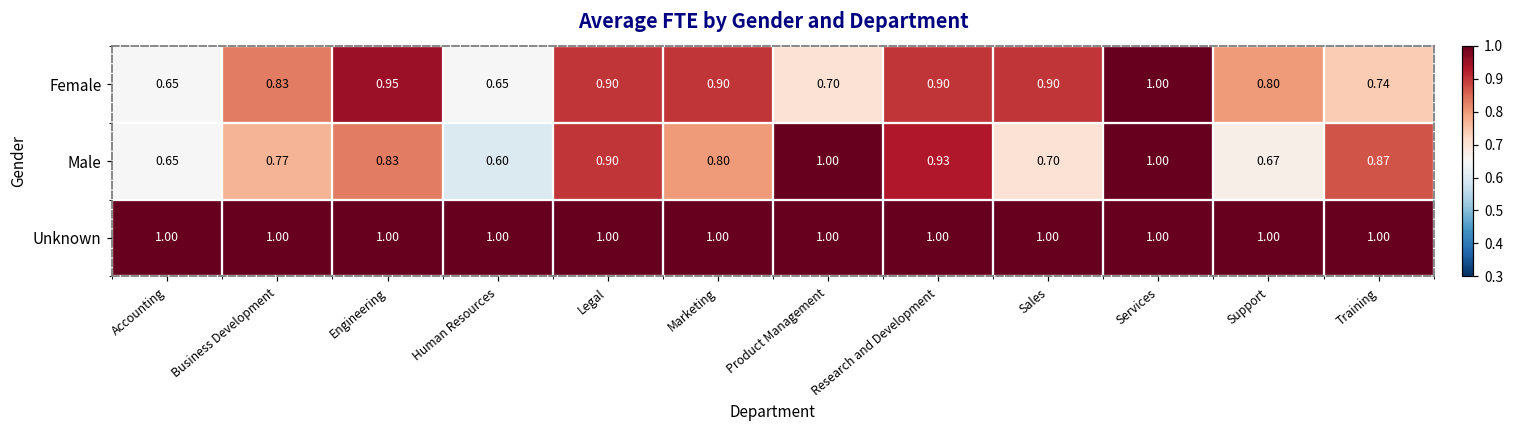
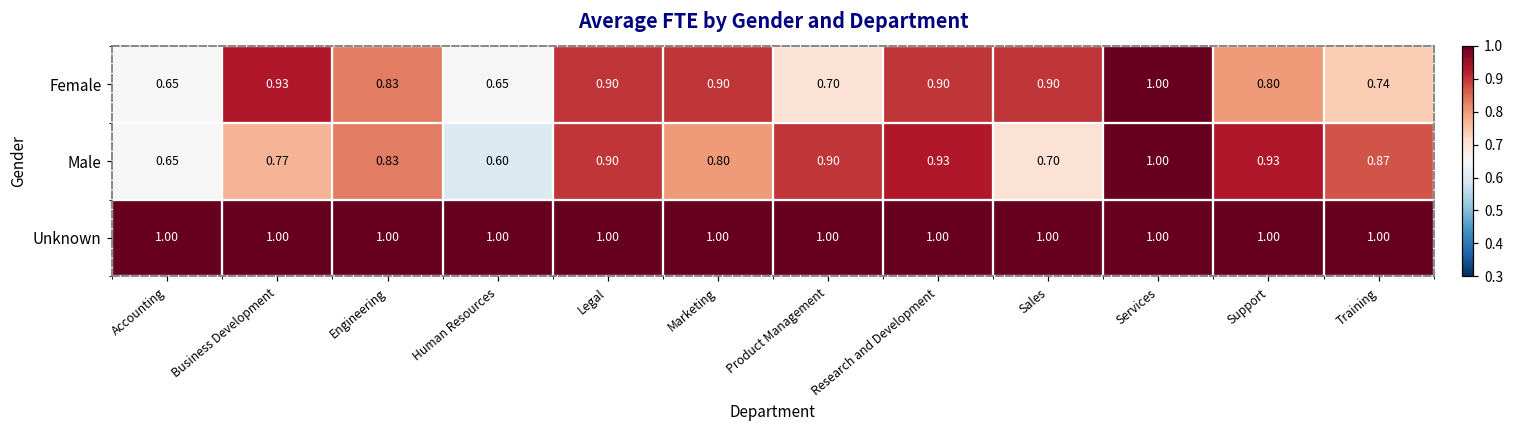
Female, Business Development: 0.83 -> 0.93
Female, Engineering: 0.95 -> 0.83
Male, Product Management: 1.00 -> 0.90
Male, Support: 0.67 -> 0.93
